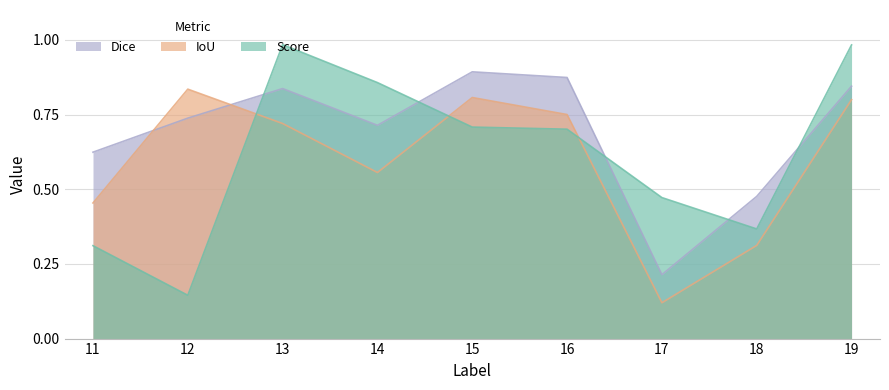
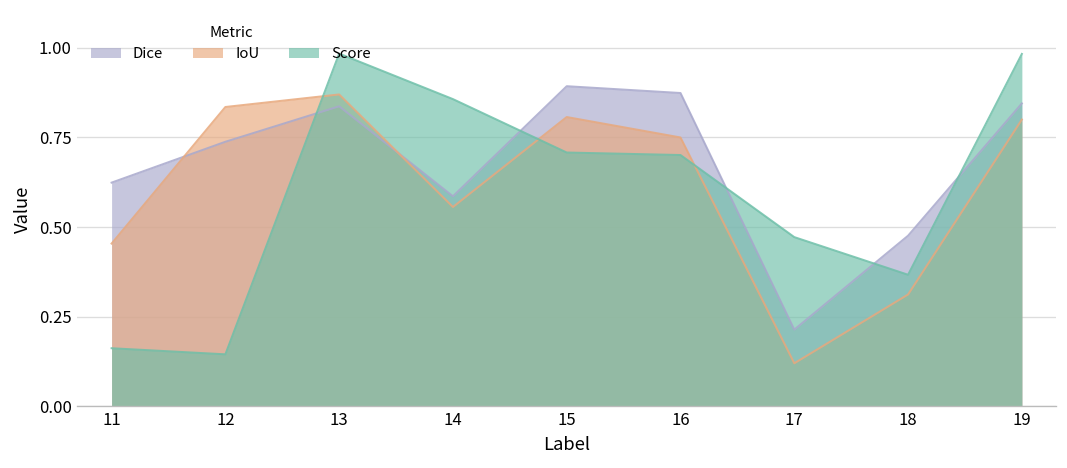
Score, 11: 0.31 -> 0.16
IoU, 13: 0.72 -> 0.87
Dice, 14: 0.71 -> 0.59
